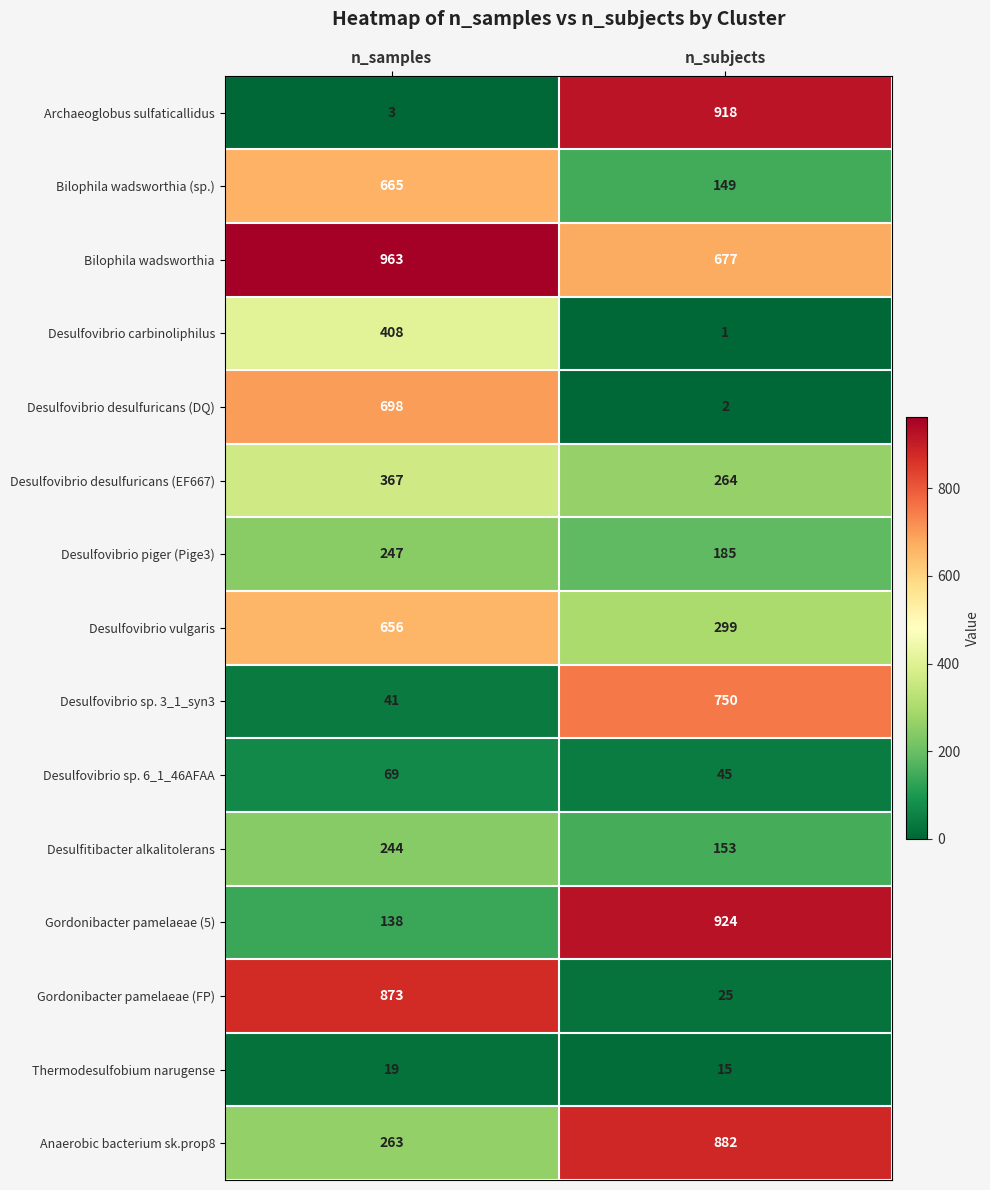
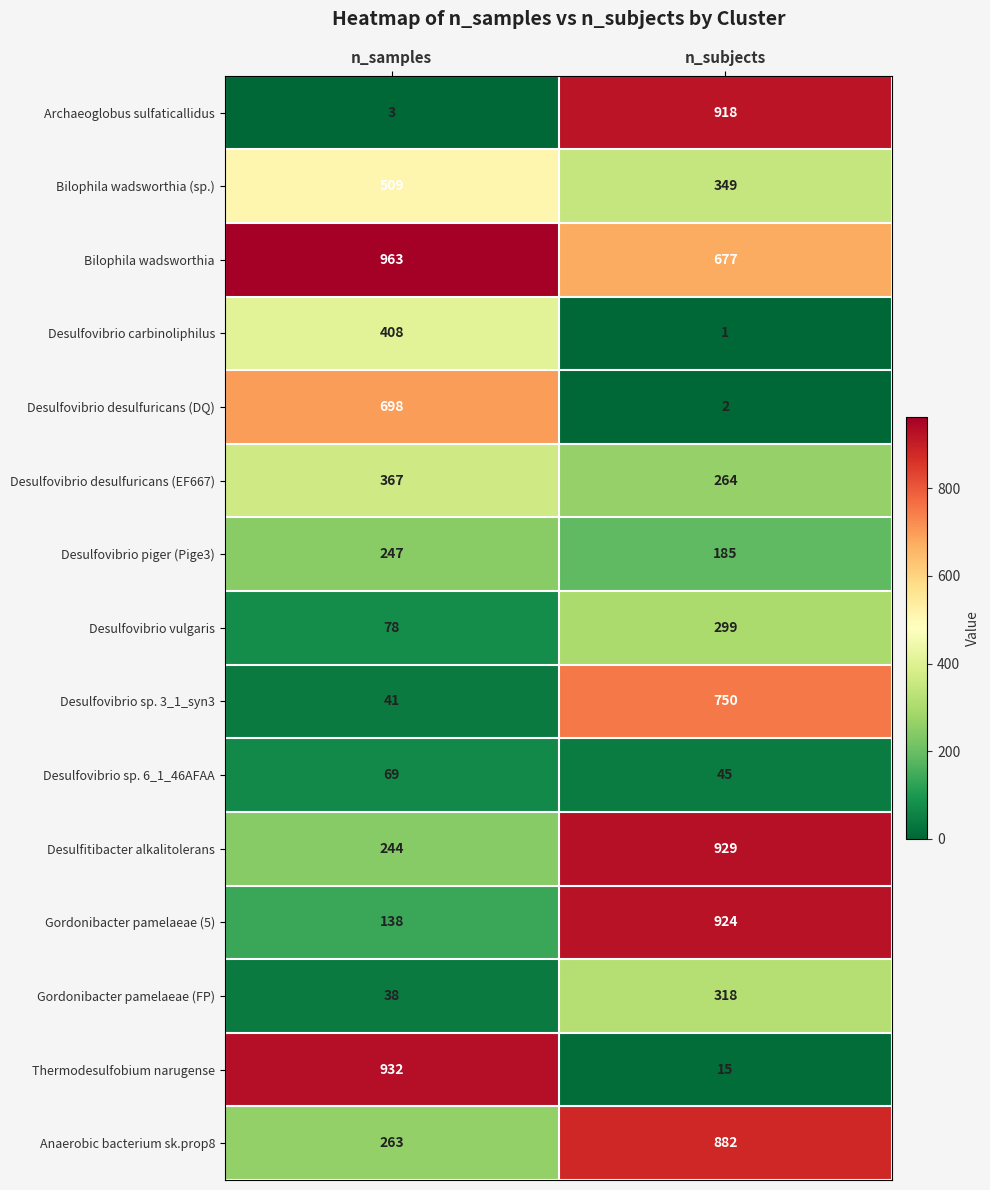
Bilophila wadsworthia (sp.), n_samples: 665 -> 509
Bilophila wadsworthia (sp.), n_subjects: 149 -> 349
Desulfovibrio vulgaris, n_samples: 656 -> 78
Desulfitibacter alkalitolerans, n_subjects: 153 -> 929
Gordonibacter pamelaeae (FP), n_samples: 873 -> 38
Gordonibacter pamelaeae (FP), n_subjects: 25 -> 318
Thermodesulfobium narugense, n_samples: 19 -> 932
